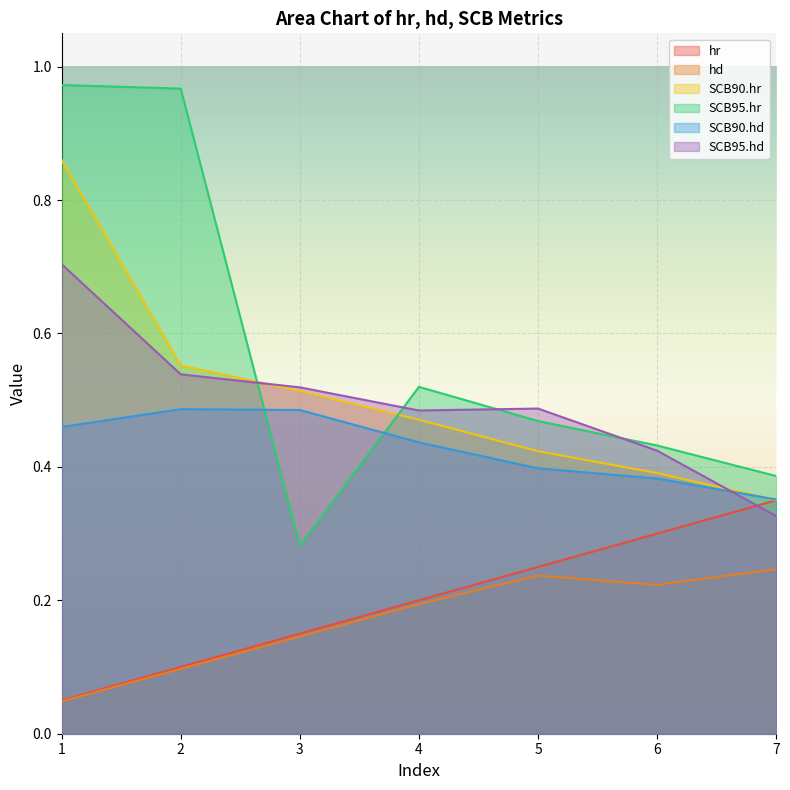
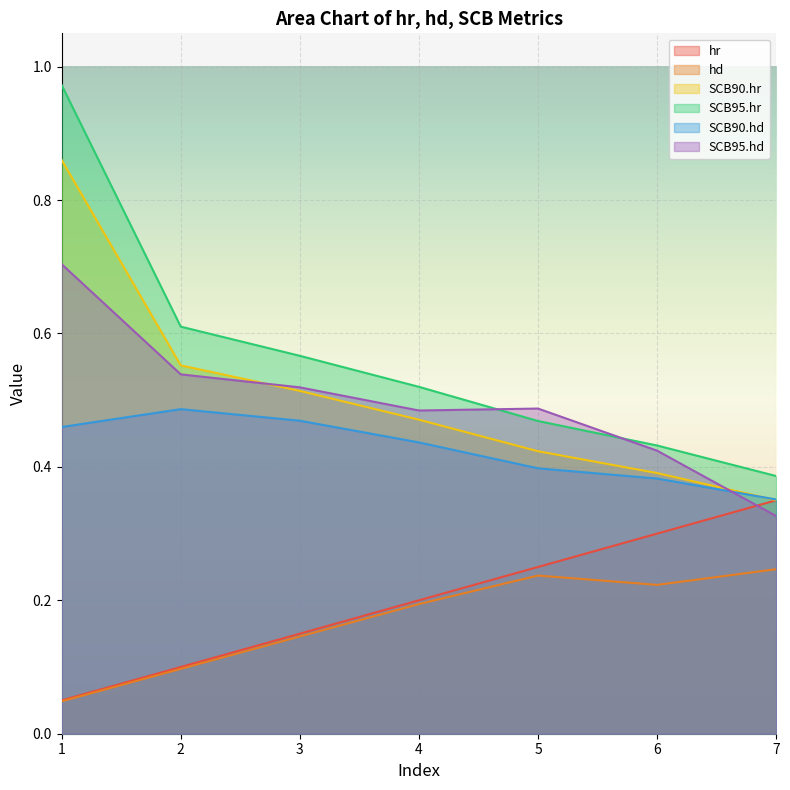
SCB95.hr, 2: 0.97 -> 0.61
SCB95.hr, 3: 0.28 -> 0.57
SCB90.hd, 3: 0.49 -> 0.47
